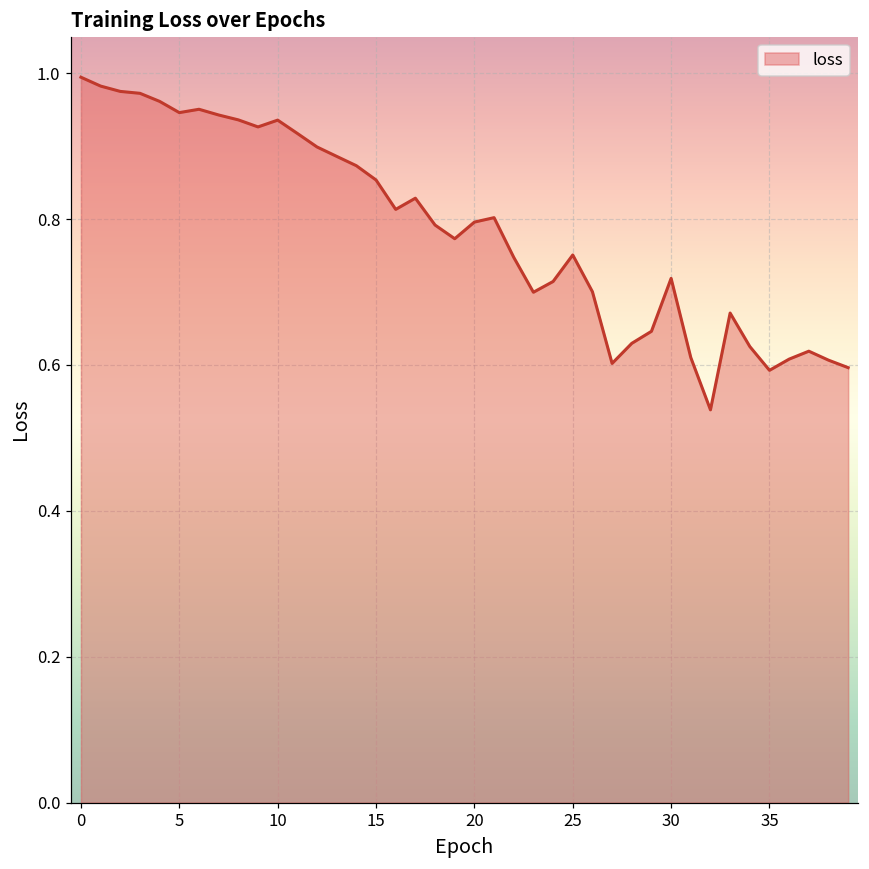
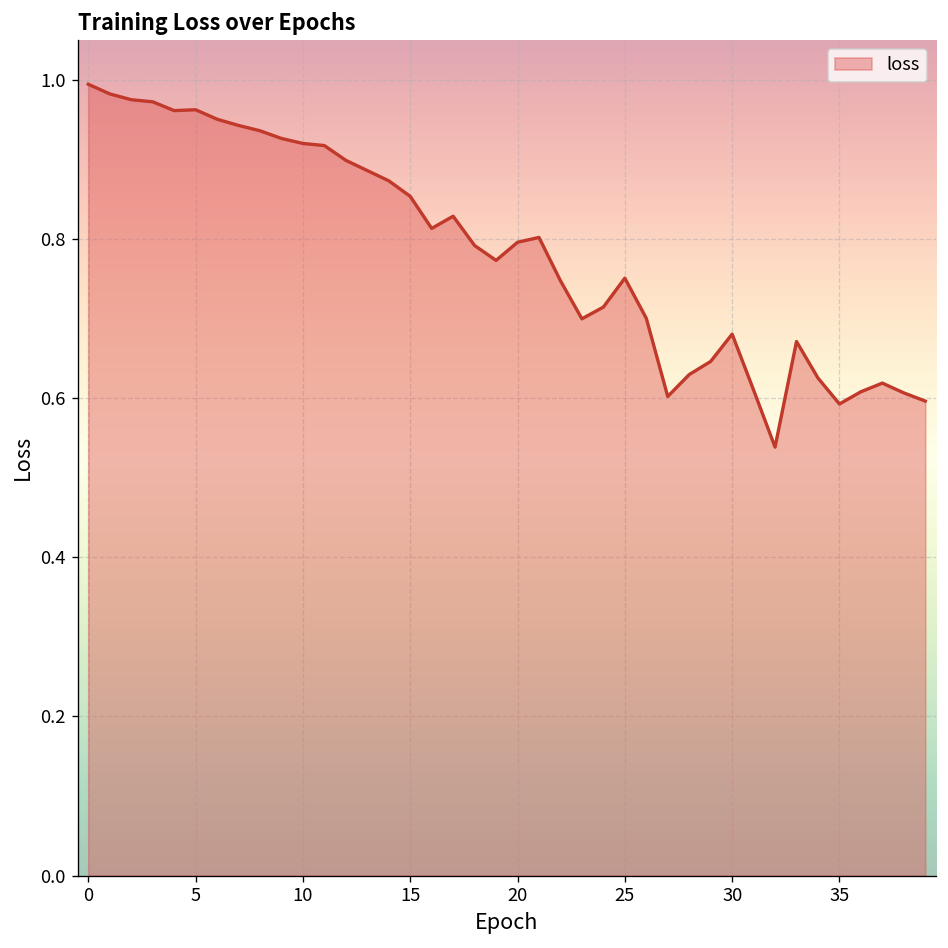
5: 0.95 -> 0.96
10: 0.94 -> 0.92
30: 0.72 -> 0.68
